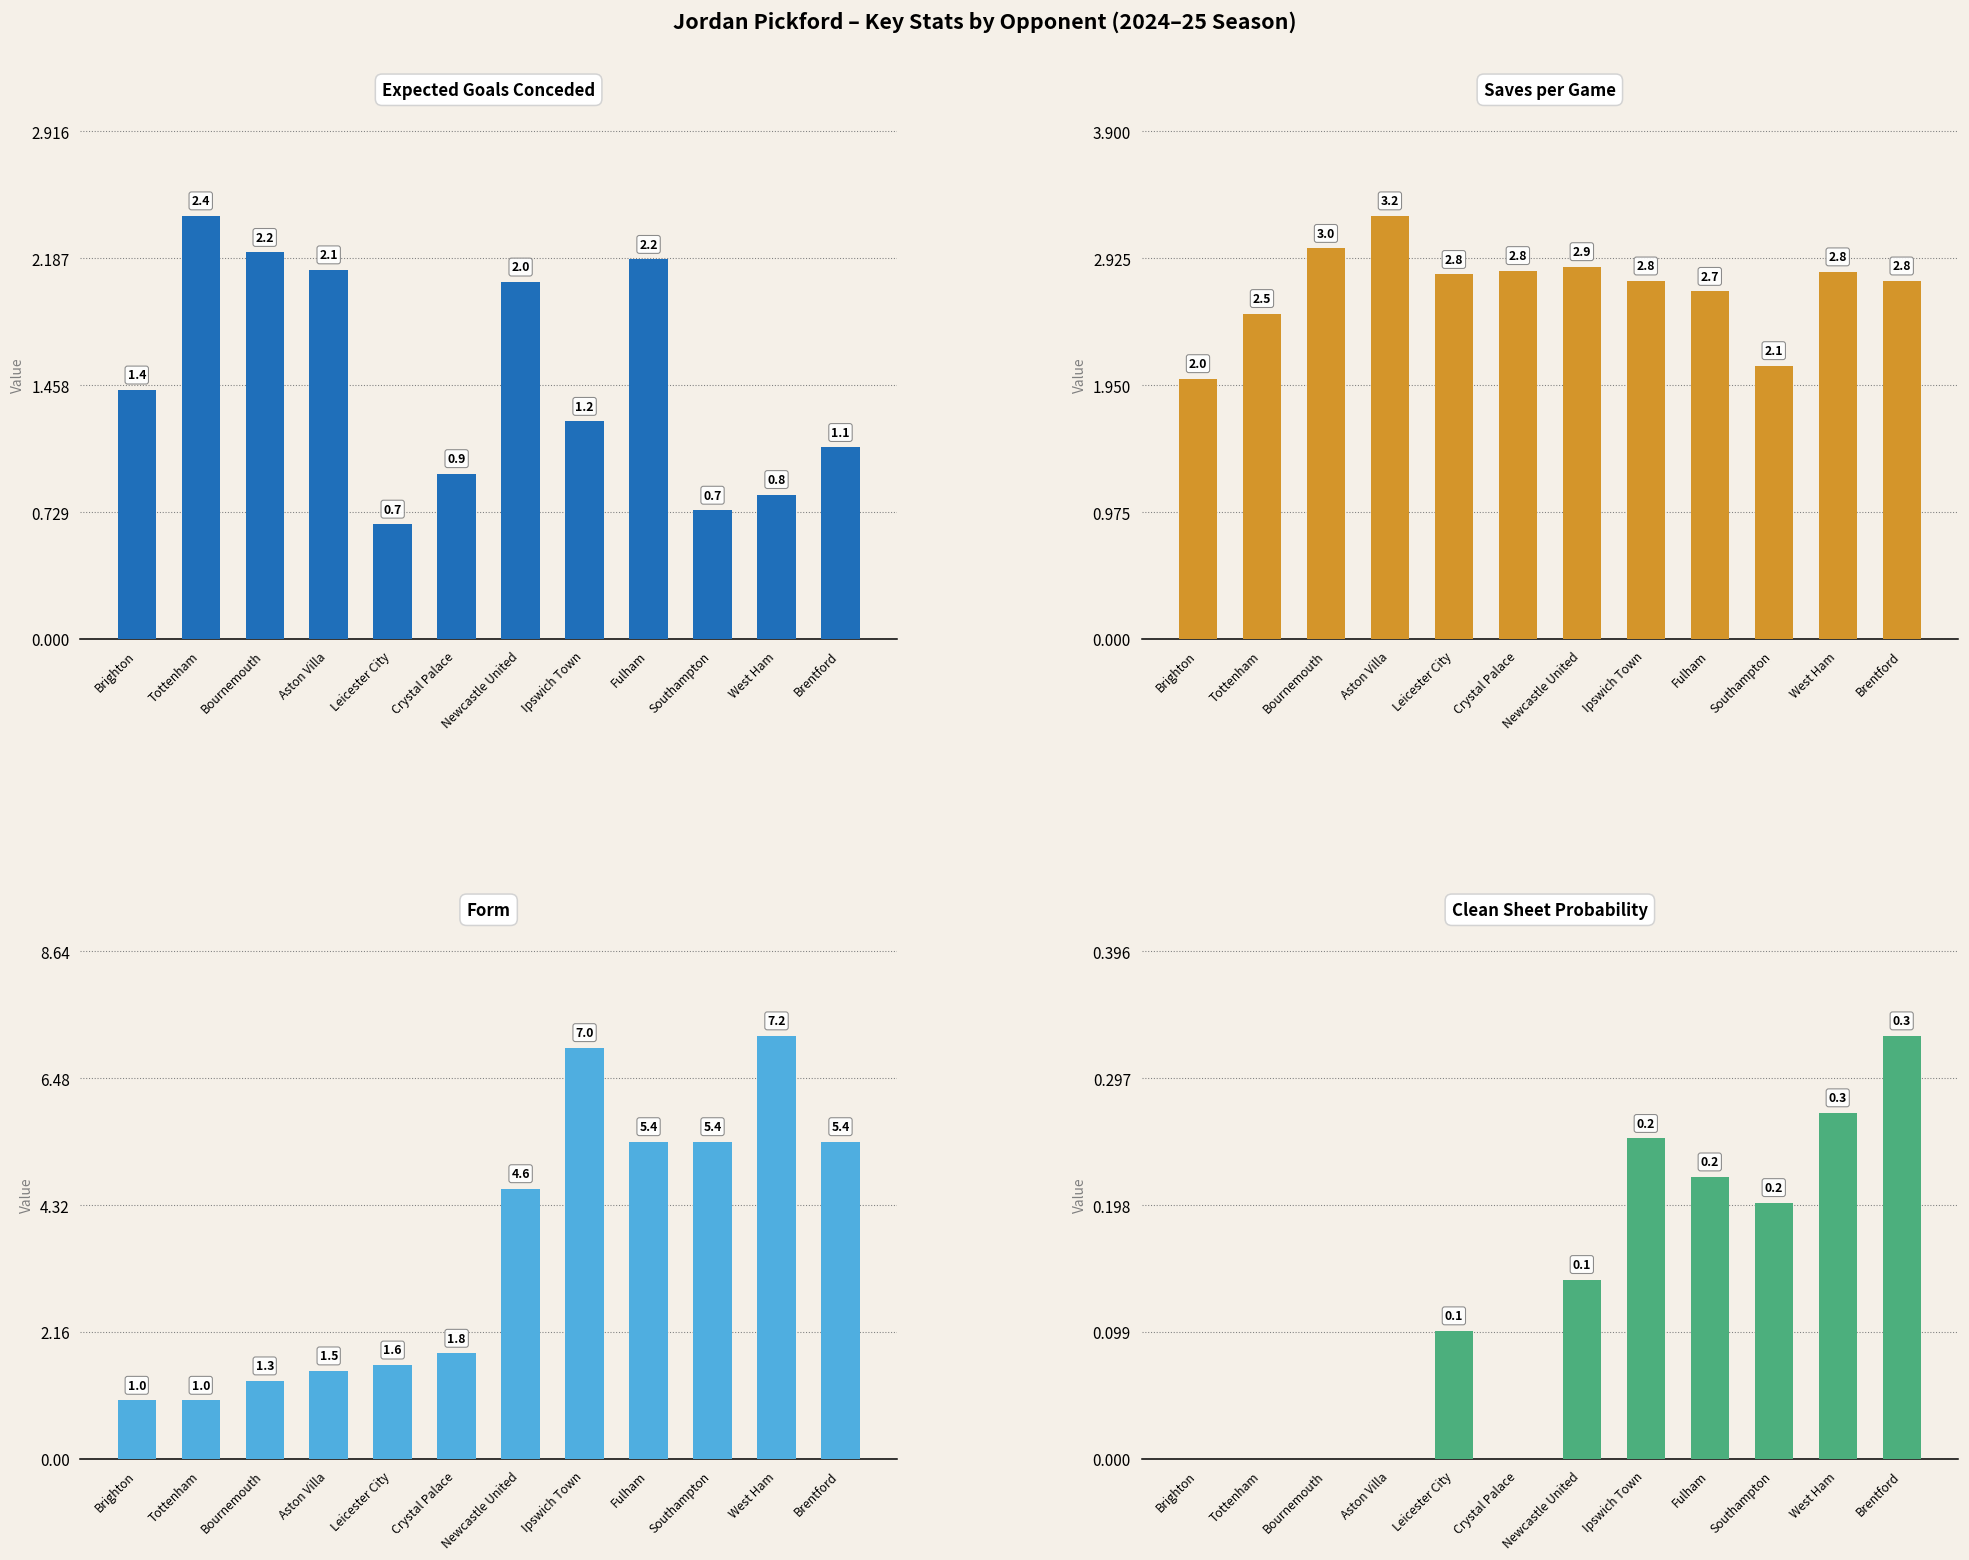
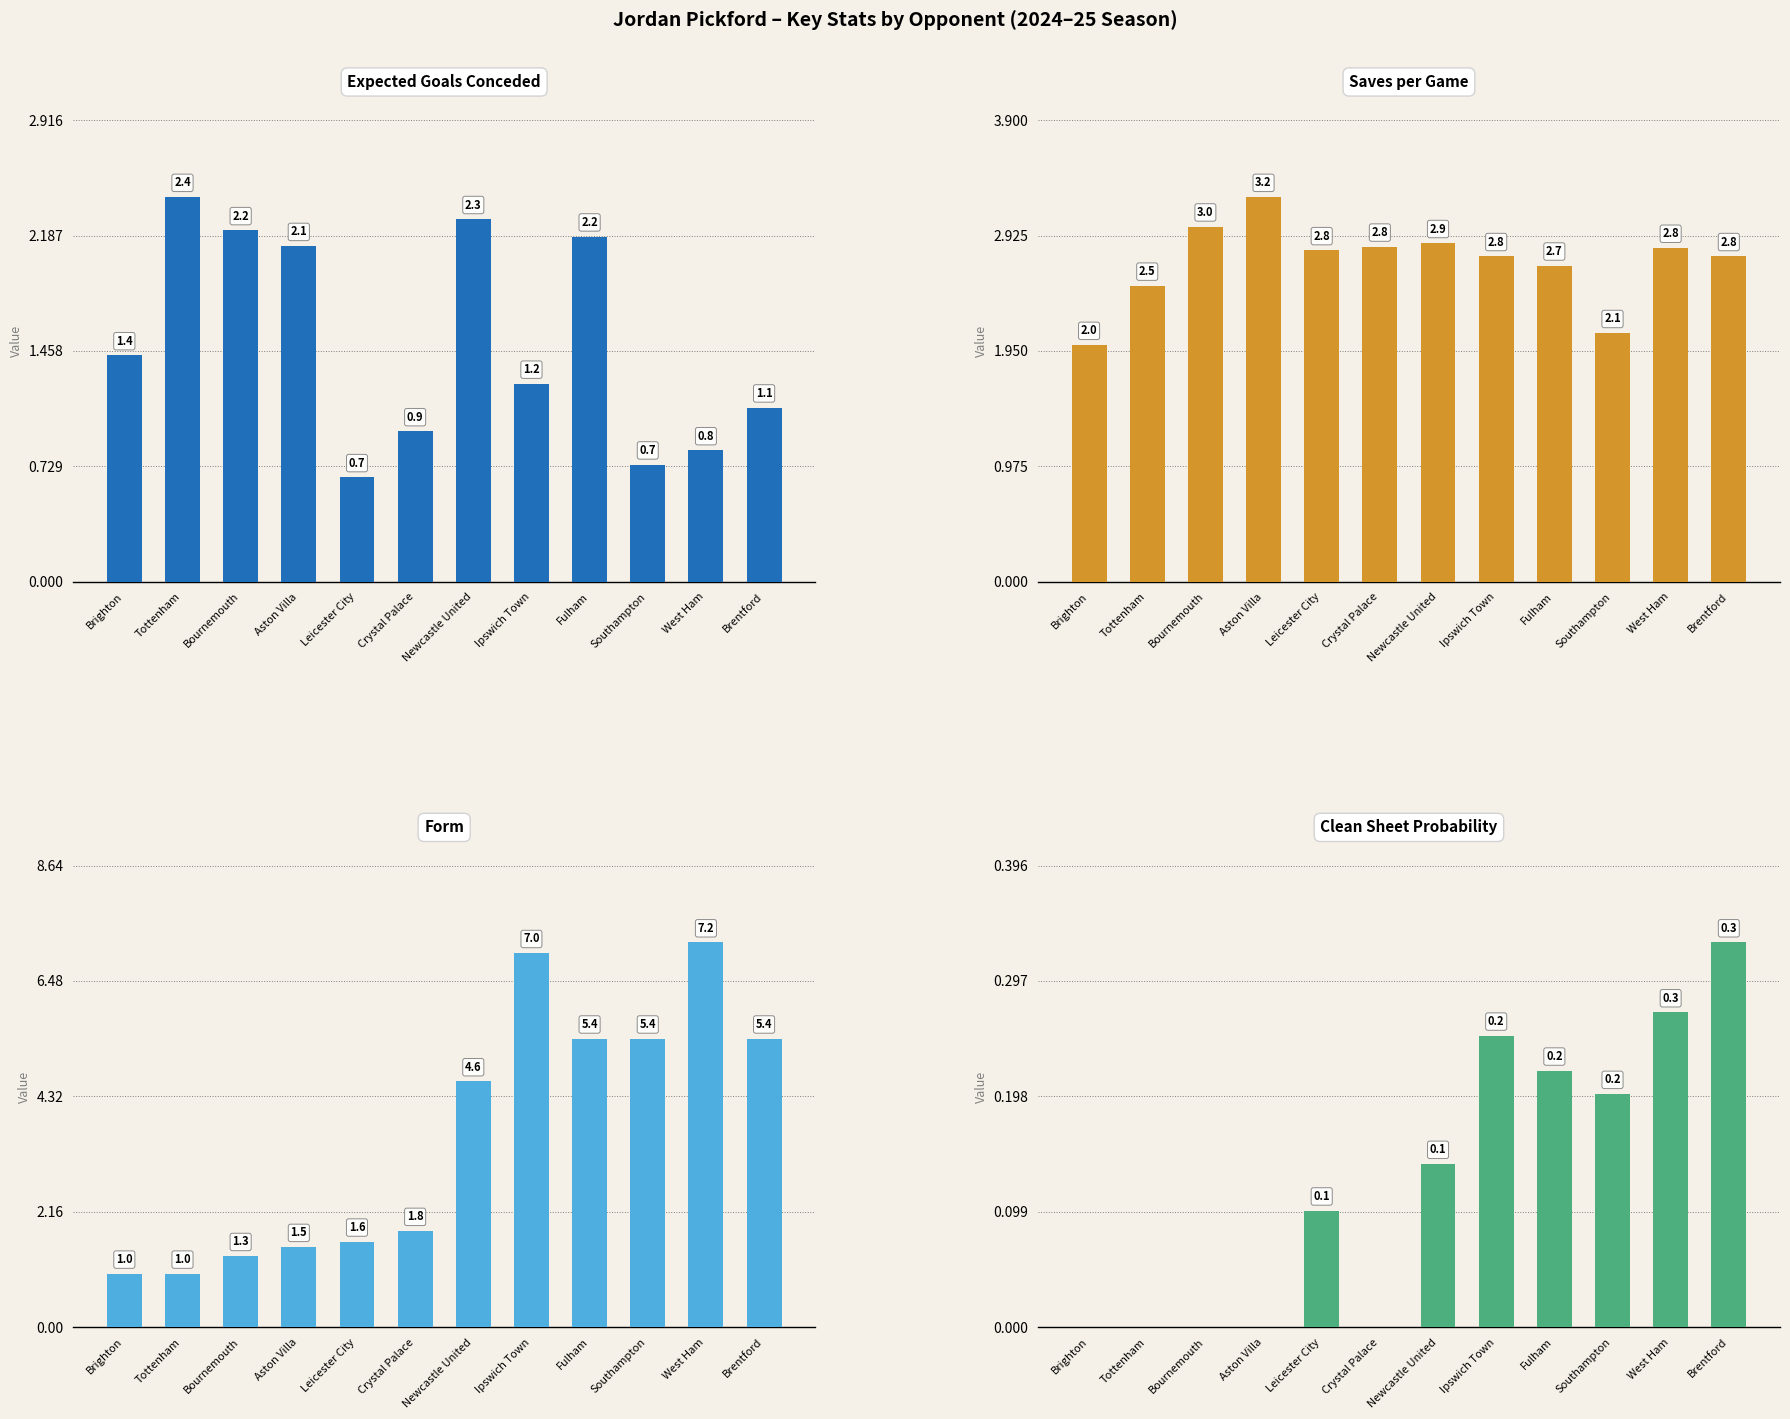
Expected Goals Conceded, Newcastle United: 2.0 -> 2.3
